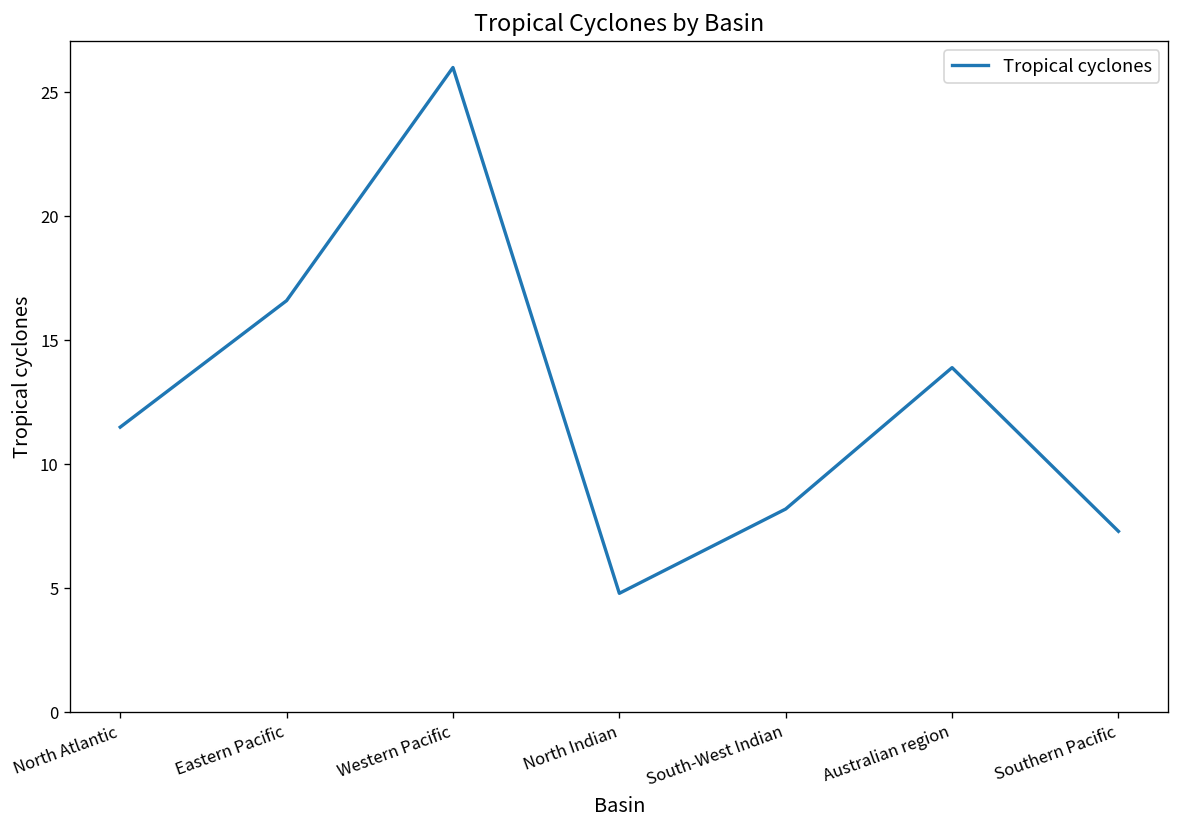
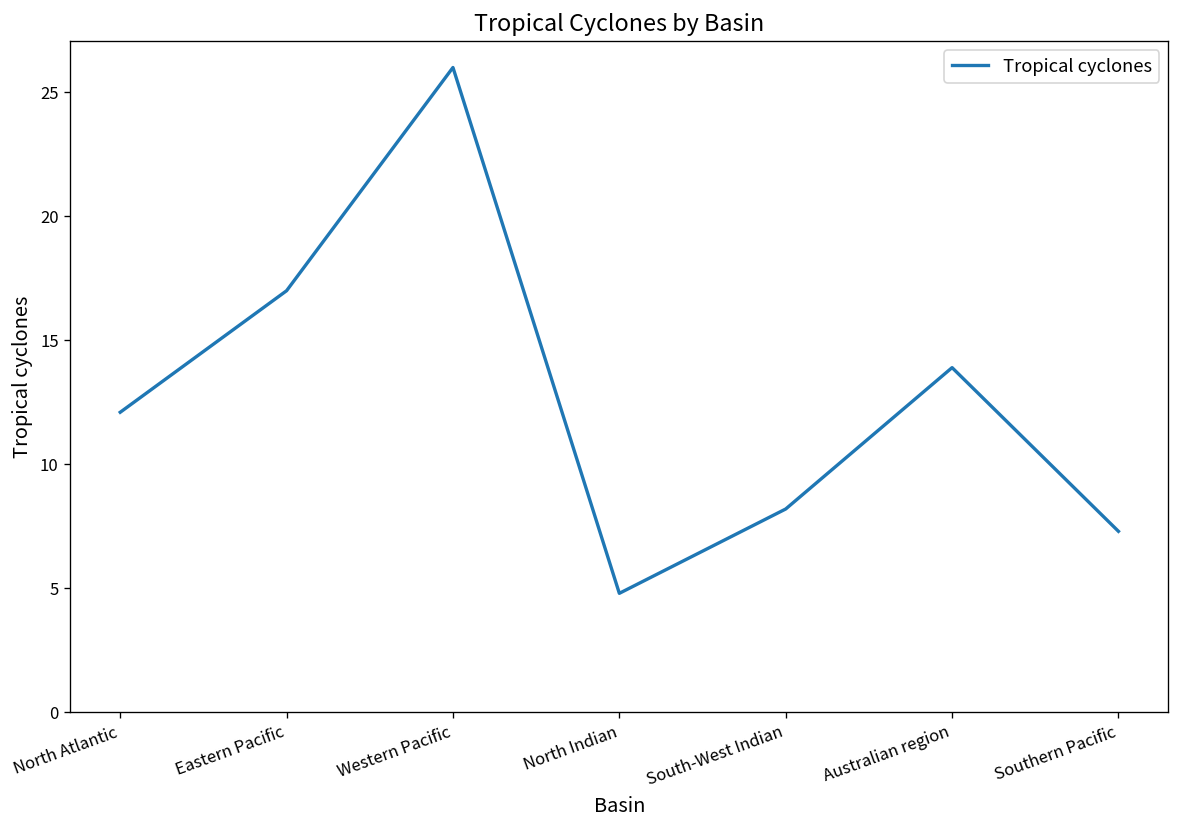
North Atlantic: 11.5 -> 12.1
Eastern Pacific: 16.6 -> 17.0
